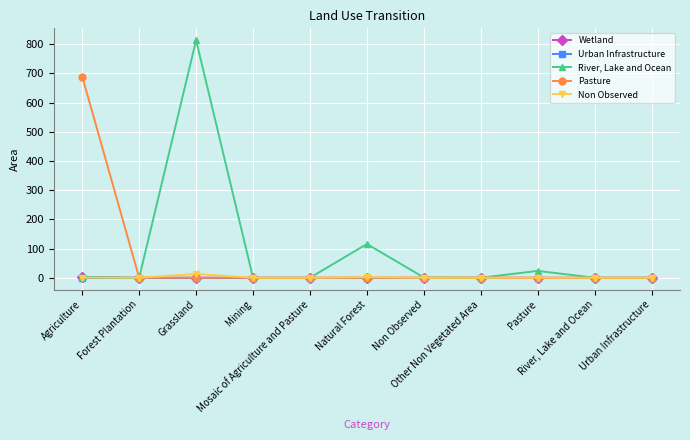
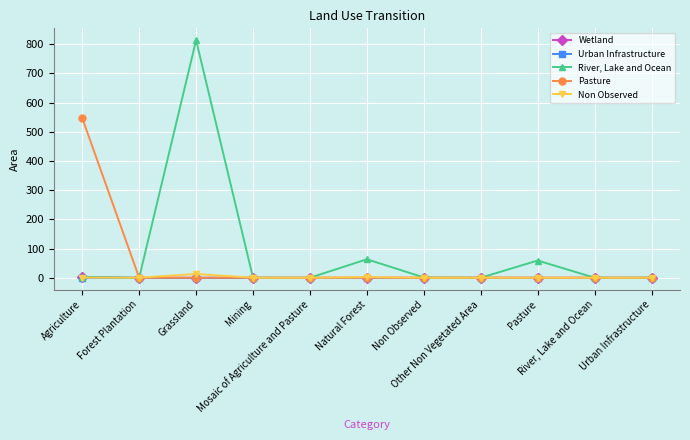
Pasture, Agriculture: 690 -> 550
River, Lake and Ocean, Natural Forest: 120 -> 60
River, Lake and Ocean, Pasture: 20 -> 60
